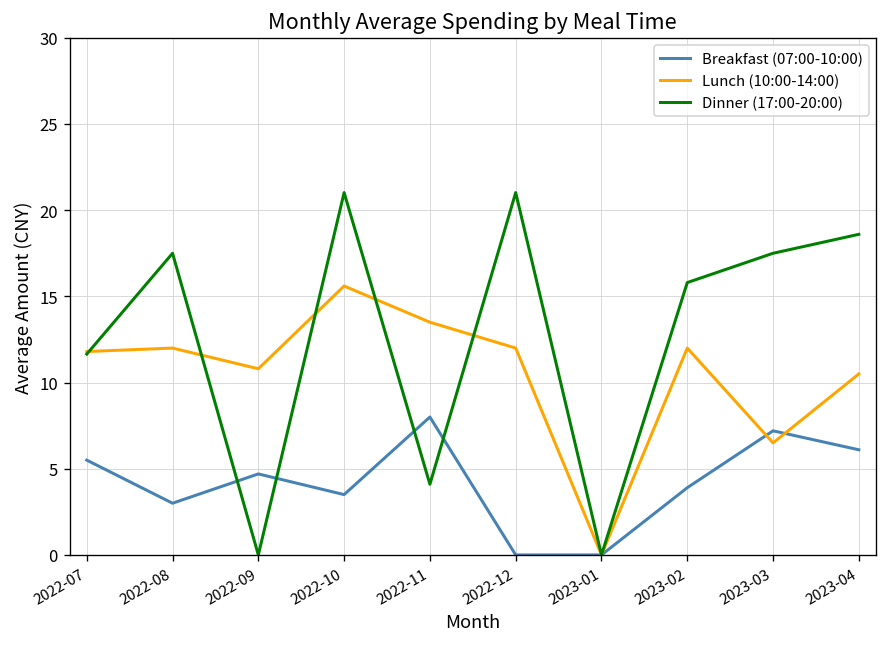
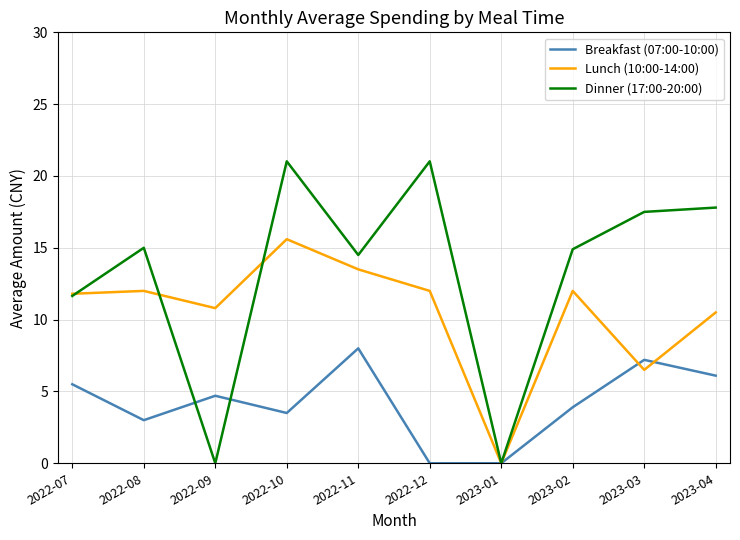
Dinner (17:00-20:00), 2022-08: 17.5 -> 15.0
Dinner (17:00-20:00), 2022-11: 4.1 -> 14.5
Dinner (17:00-20:00), 2023-02: 15.8 -> 14.9
Dinner (17:00-20:00), 2023-04: 18.6 -> 17.8
